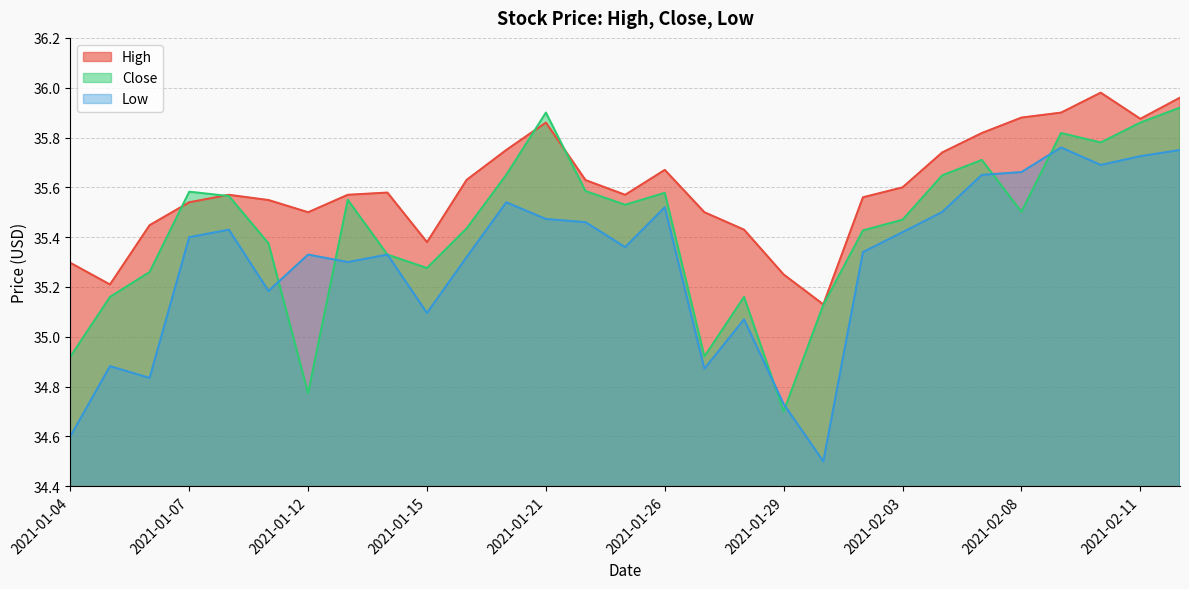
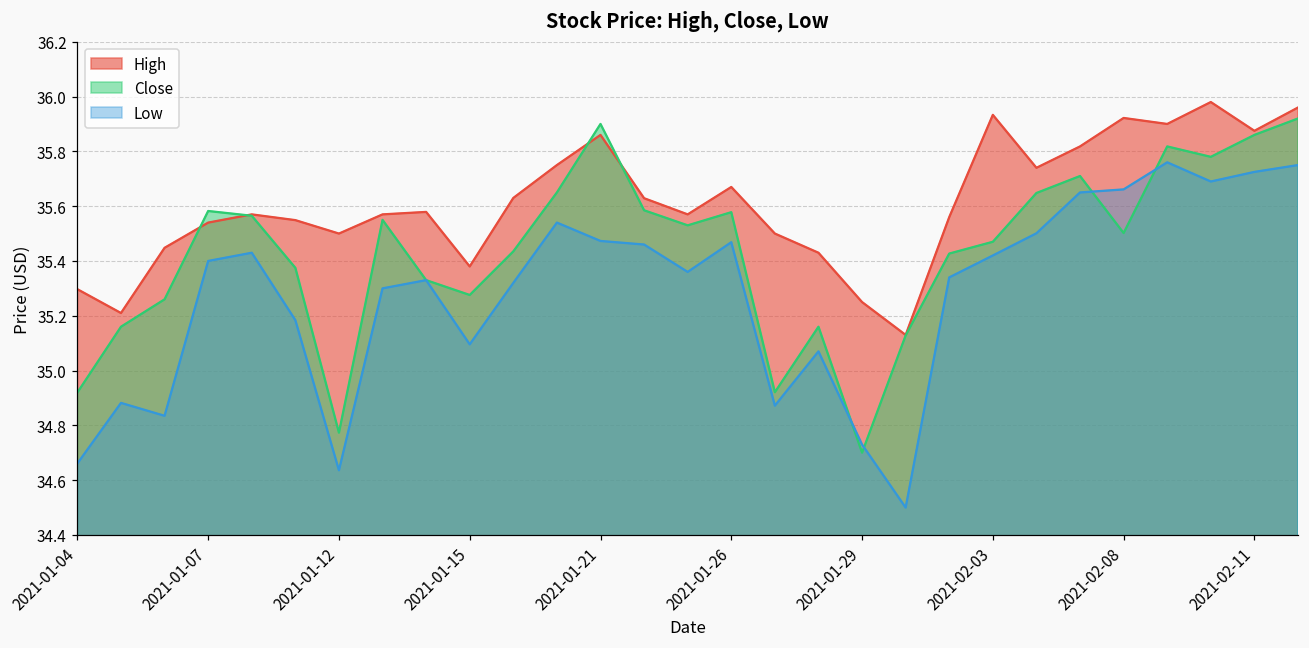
Low, 2021-01-04: 34.60 -> 34.66
Low, 2021-01-12: 35.33 -> 34.64
Low, 2021-01-26: 35.52 -> 35.47
High, 2021-02-03: 35.60 -> 35.93
High, 2021-02-08: 35.88 -> 35.92
